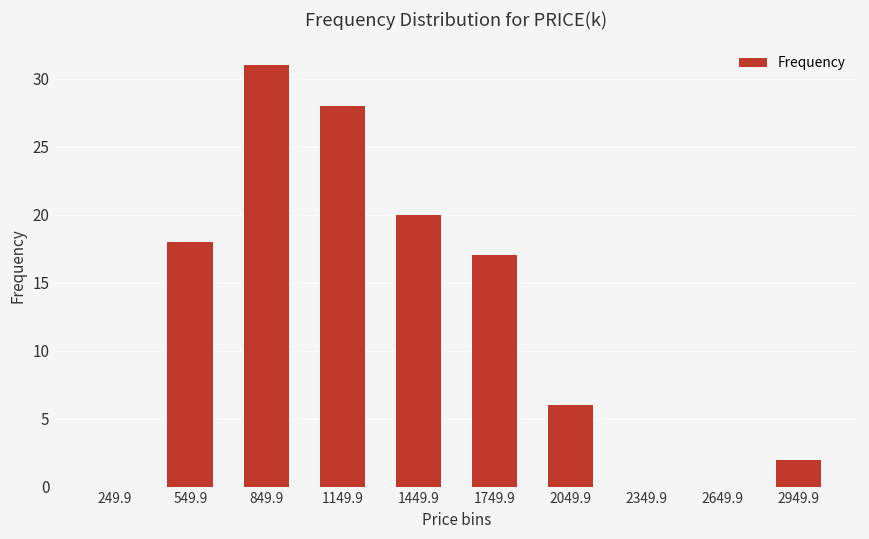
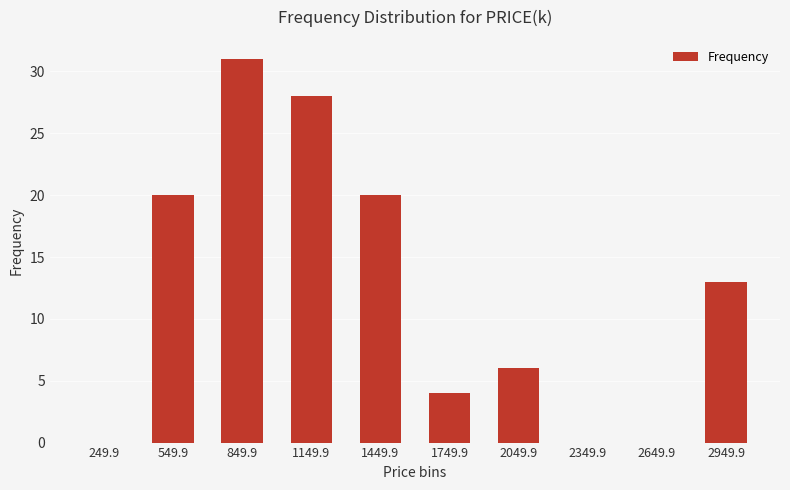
549.9: 18 -> 20
1749.9: 17 -> 4
2949.9: 2 -> 13
